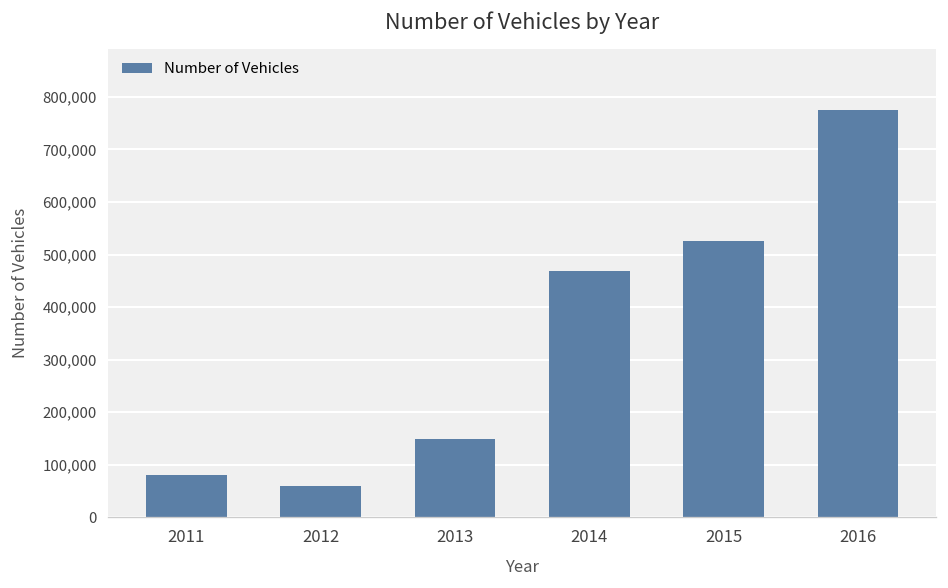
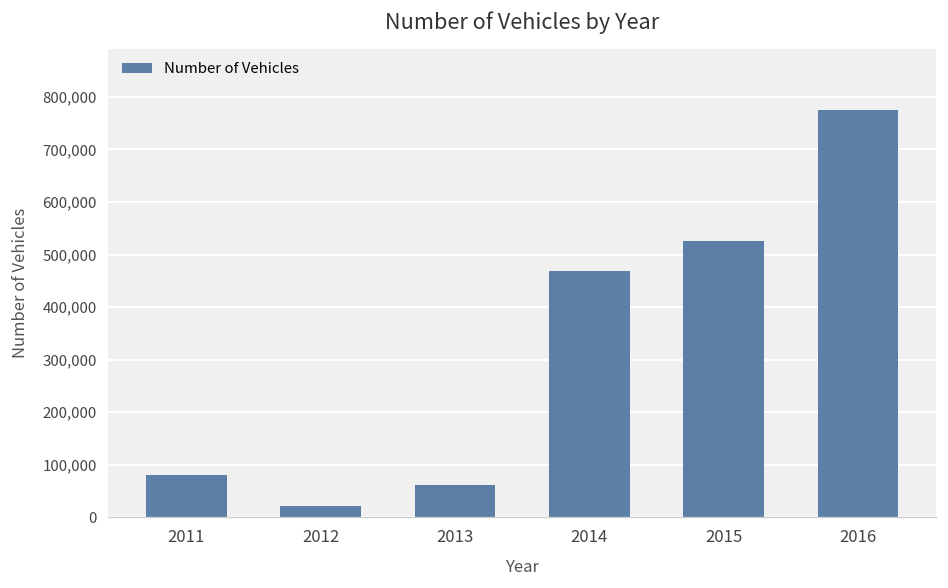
2012: 60,000 -> 20,000
2013: 150,000 -> 60,000
